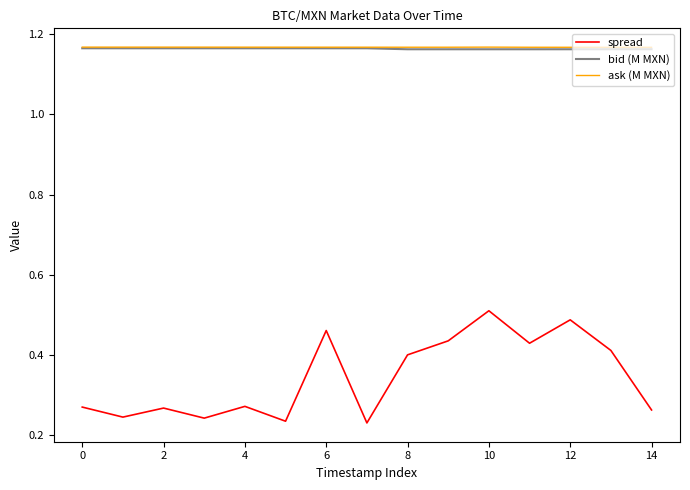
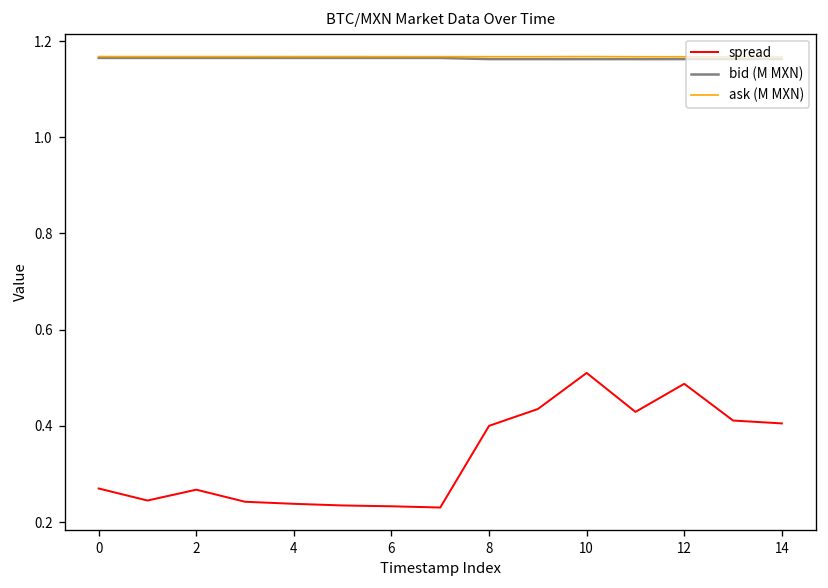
spread, 4: 0.27 -> 0.24
spread, 6: 0.46 -> 0.23
spread, 14: 0.26 -> 0.41
